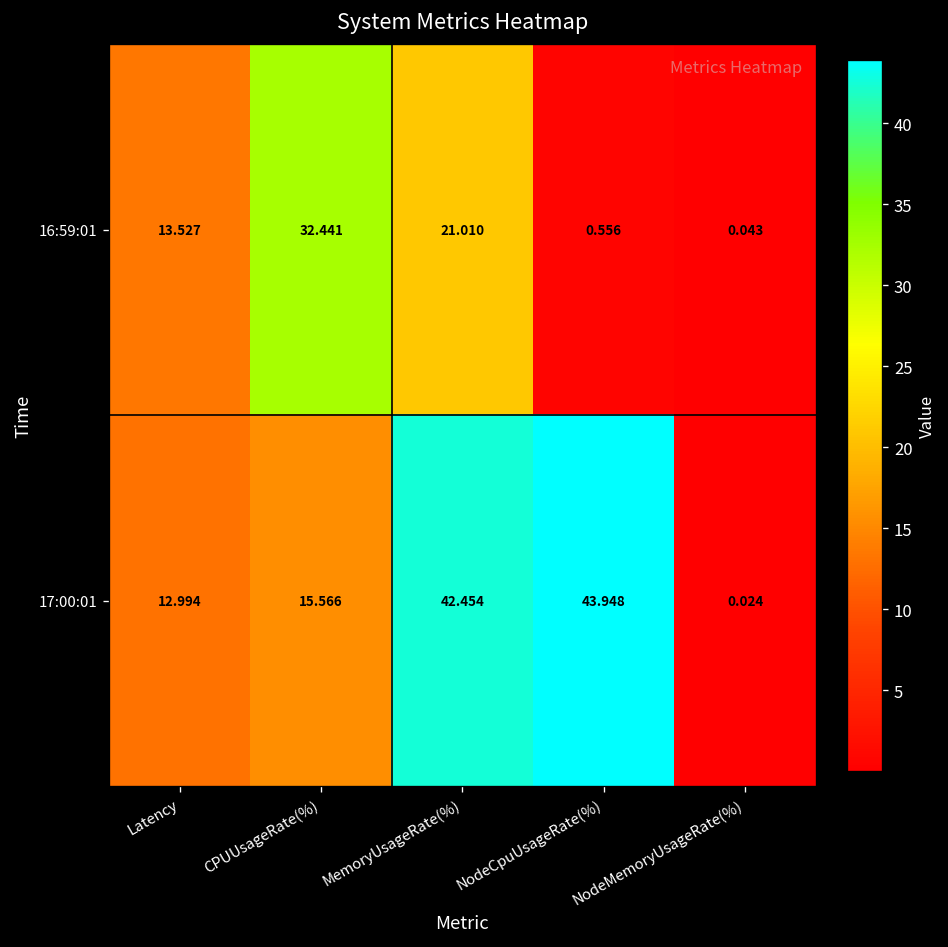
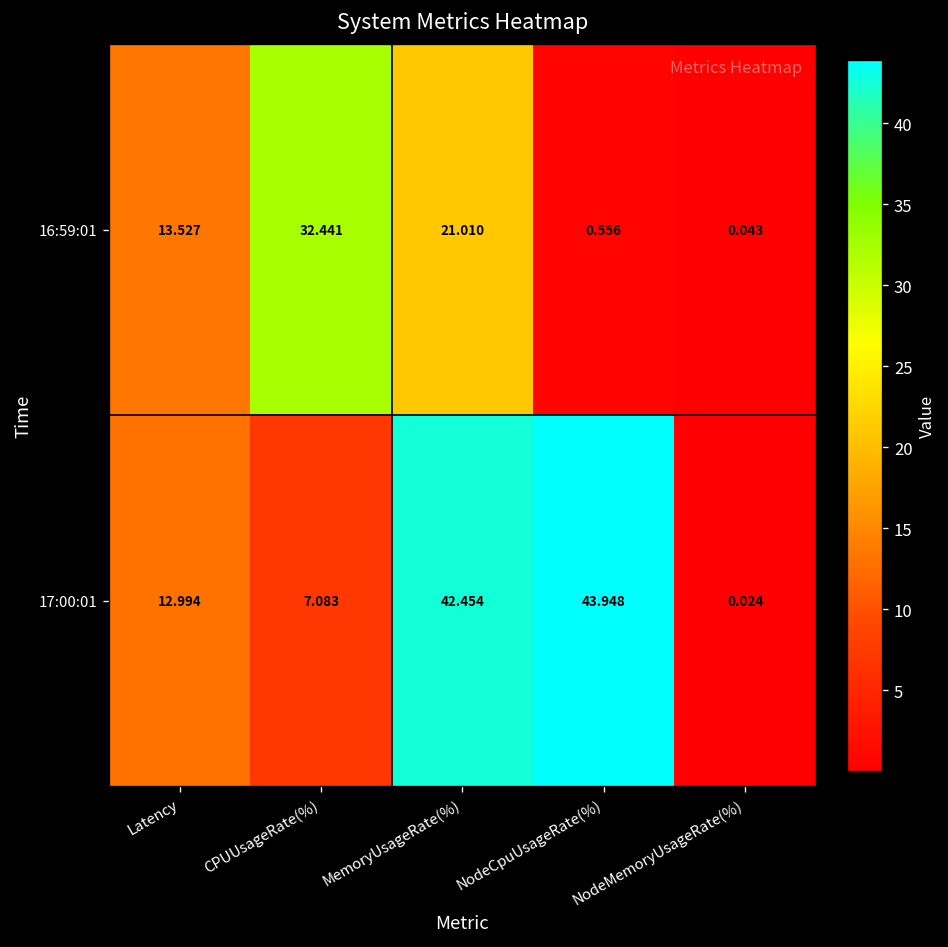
17:00:01, CPUUsageRate(%): 15.566 -> 7.083
